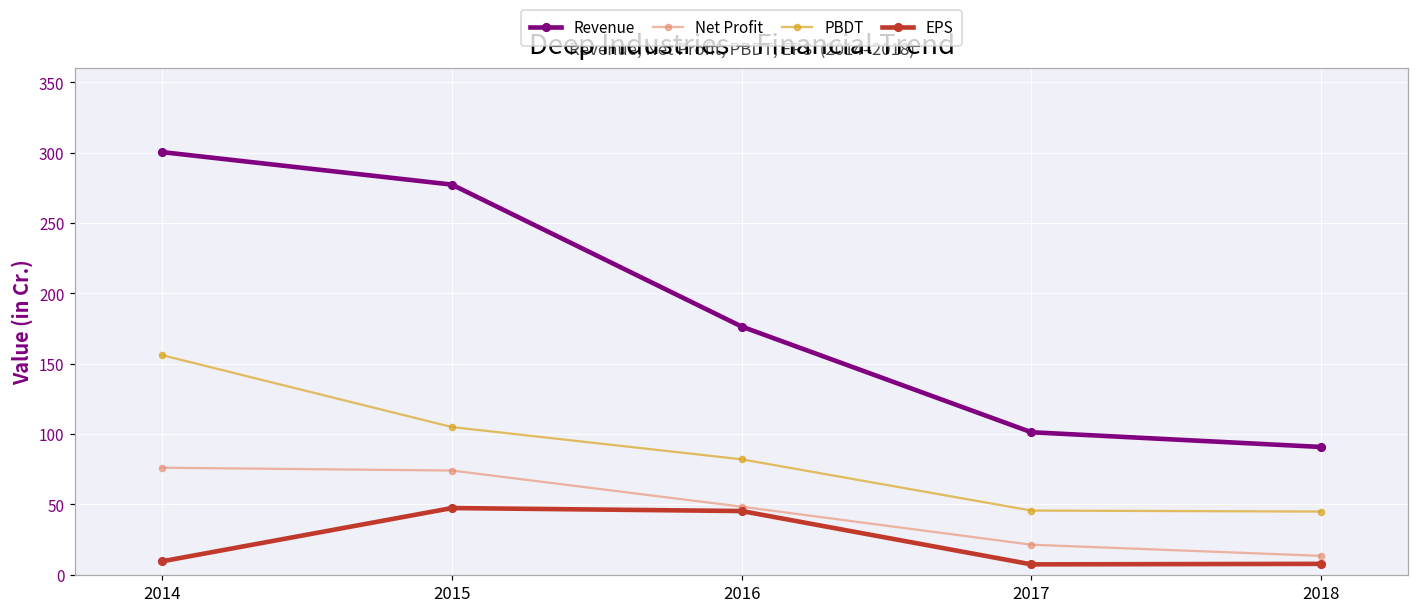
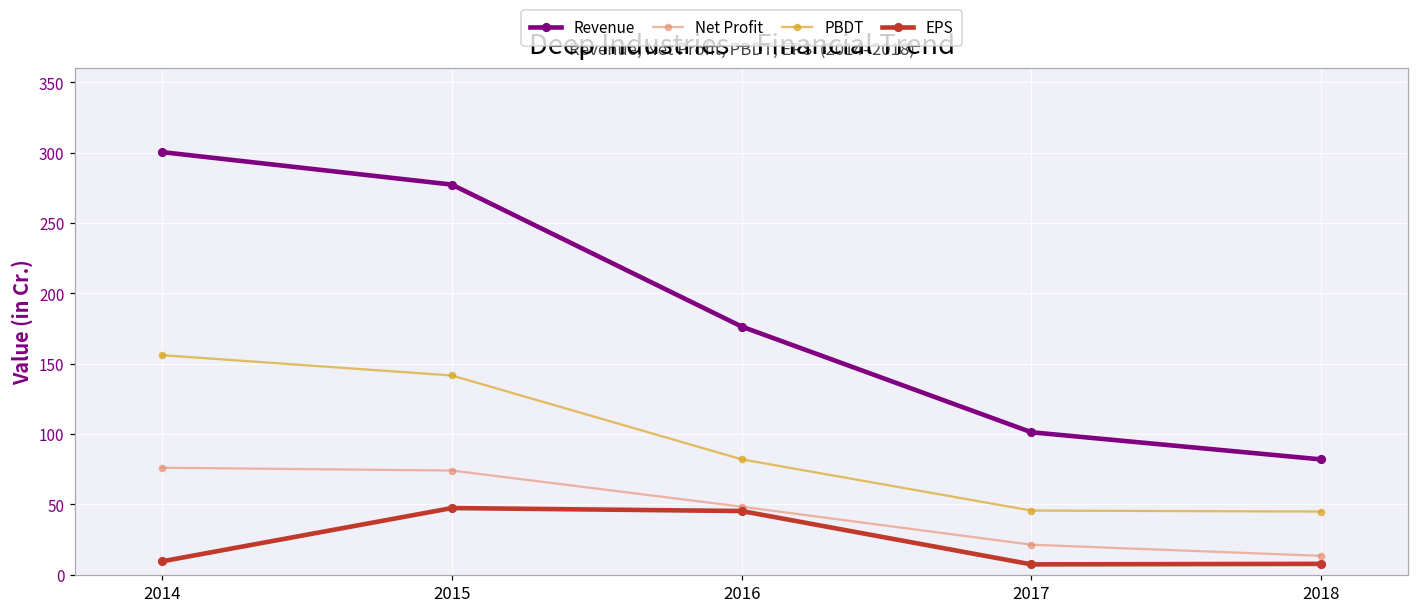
PBDT, 2015: 105 -> 142
Revenue, 2018: 91 -> 82
